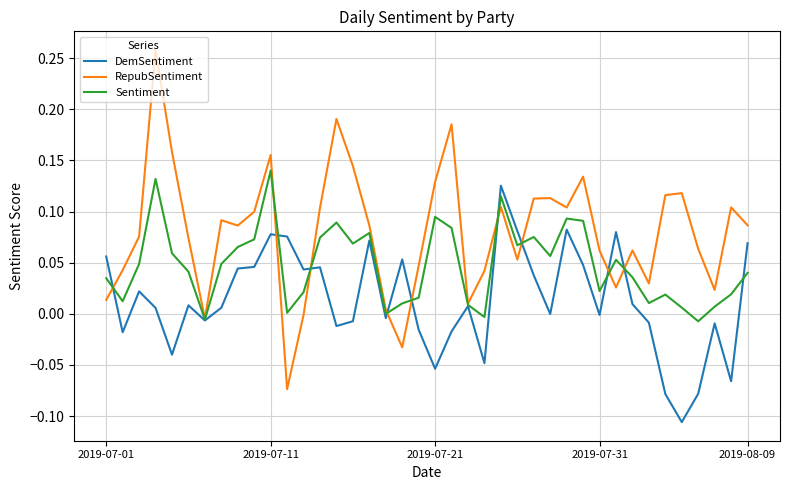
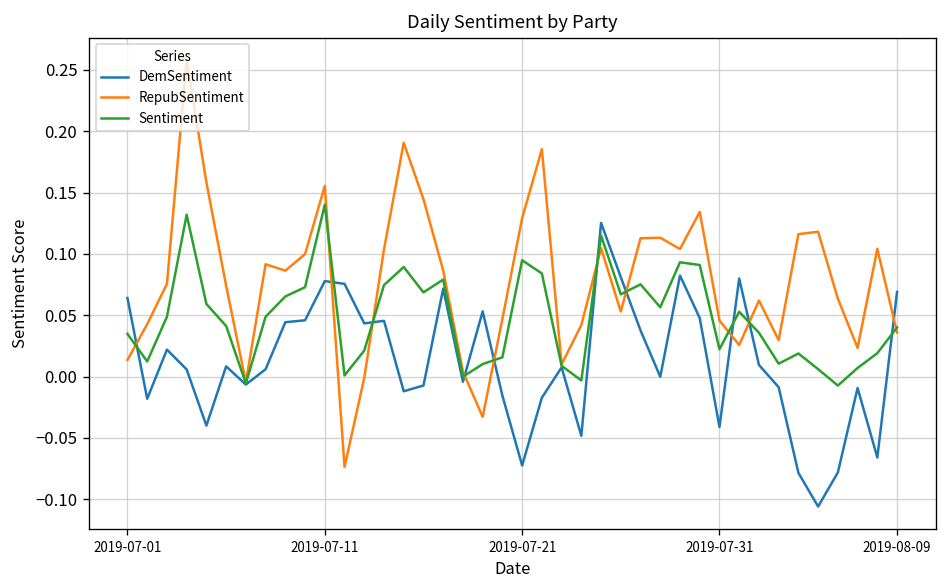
DemSentiment, 2019-07-01: 0.056 -> 0.064
DemSentiment, 2019-07-21: -0.054 -> -0.072
DemSentiment, 2019-07-31: -0.001 -> -0.041
RepubSentiment, 2019-07-31: 0.062 -> 0.046
RepubSentiment, 2019-08-09: 0.087 -> 0.036
